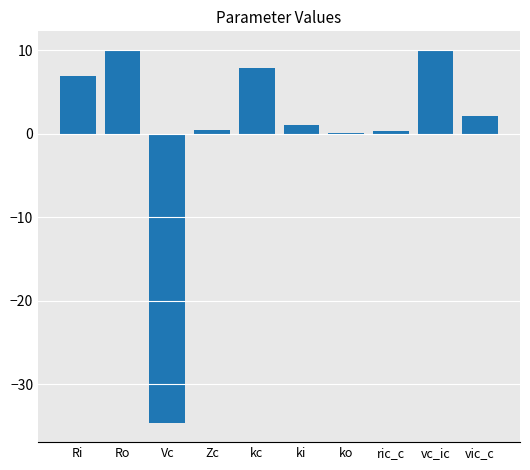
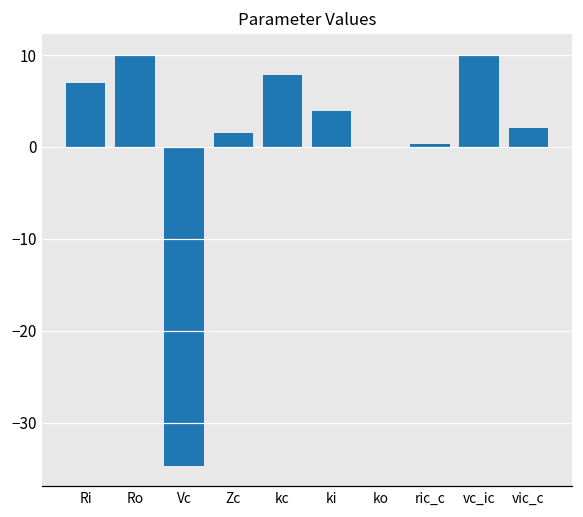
Zc: 0 -> 1
ki: 1 -> 4
